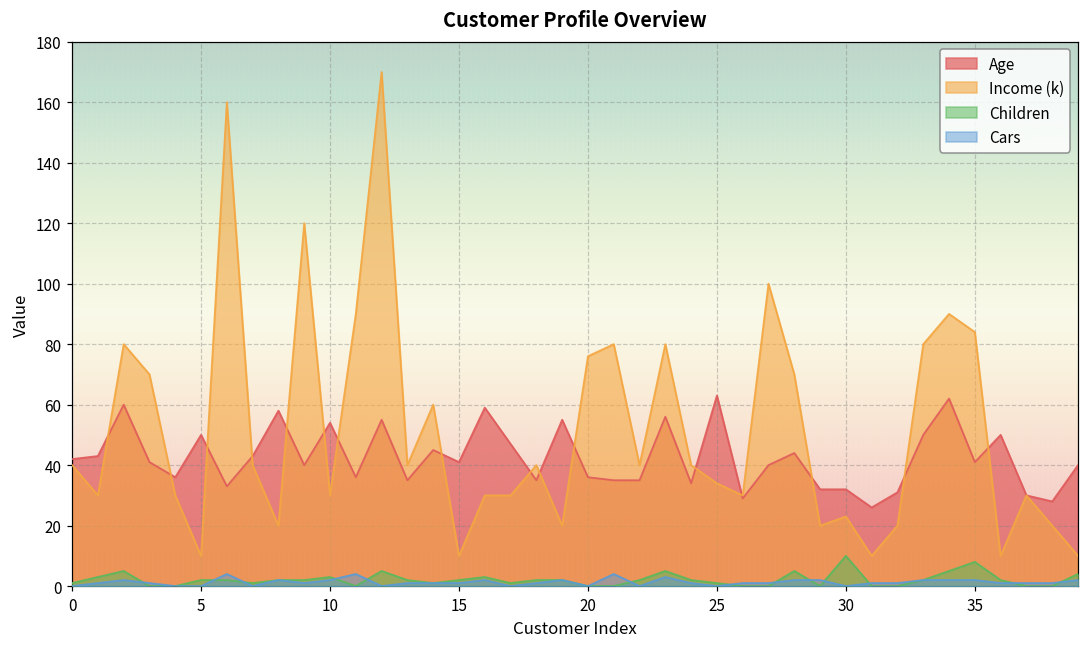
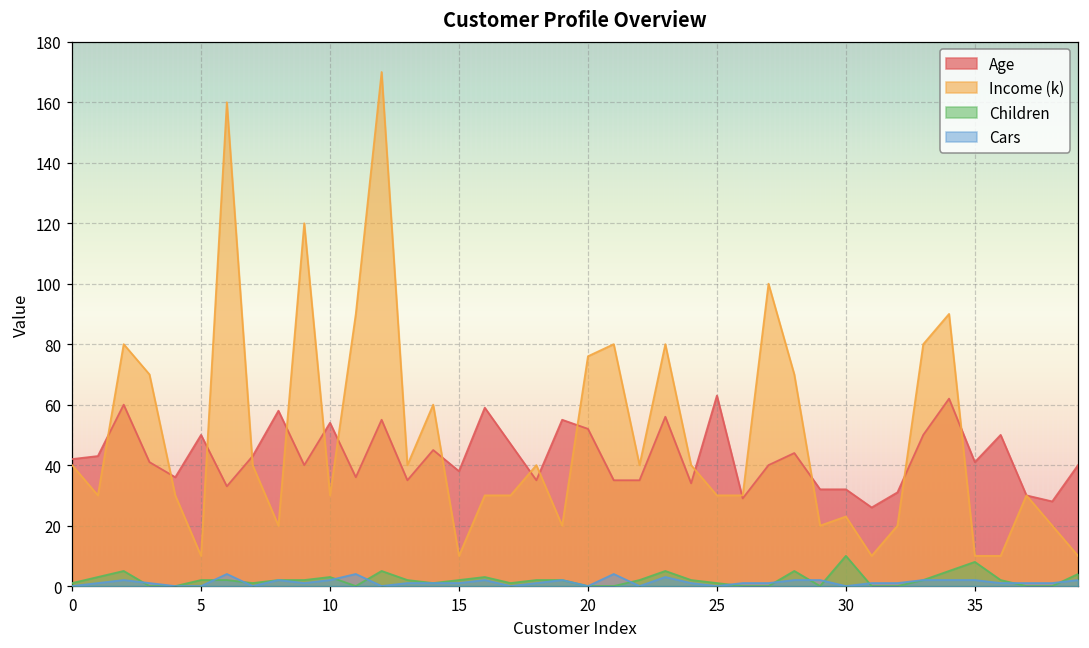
Age, 15: 41 -> 38
Age, 20: 36 -> 52
Income (k), 25: 34 -> 30
Income (k), 35: 84 -> 10
